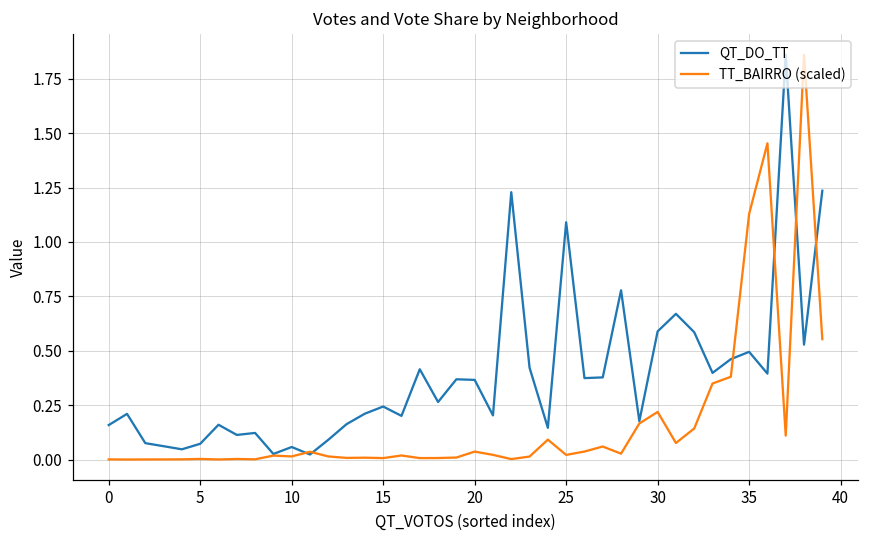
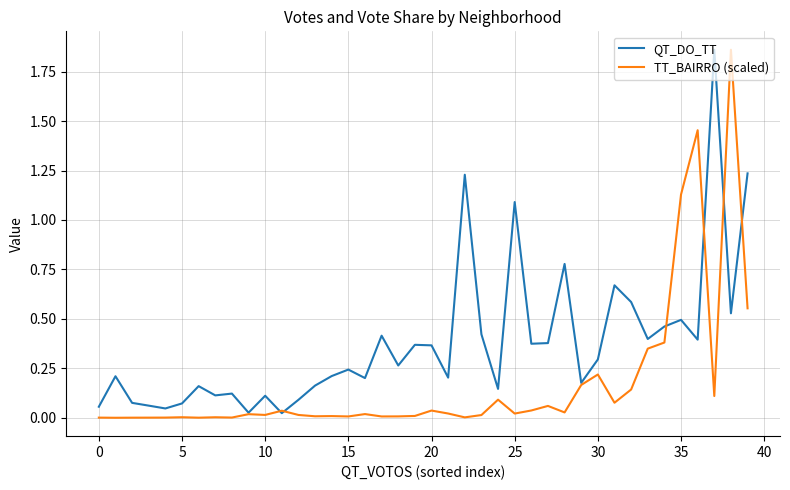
QT_DO_TT, 0: 0.16 -> 0.06
QT_DO_TT, 10: 0.06 -> 0.11
QT_DO_TT, 30: 0.59 -> 0.30
